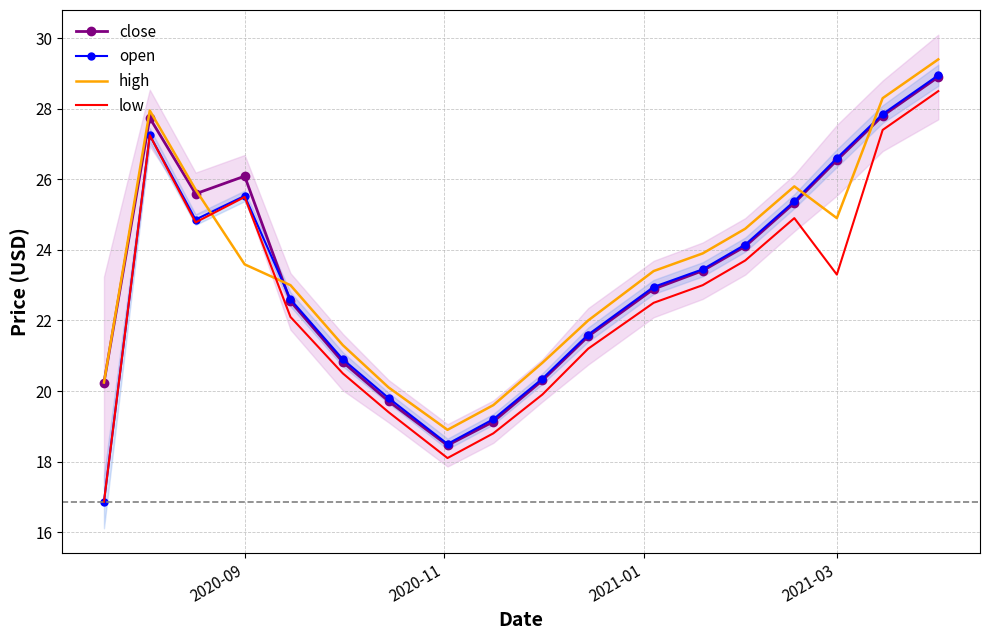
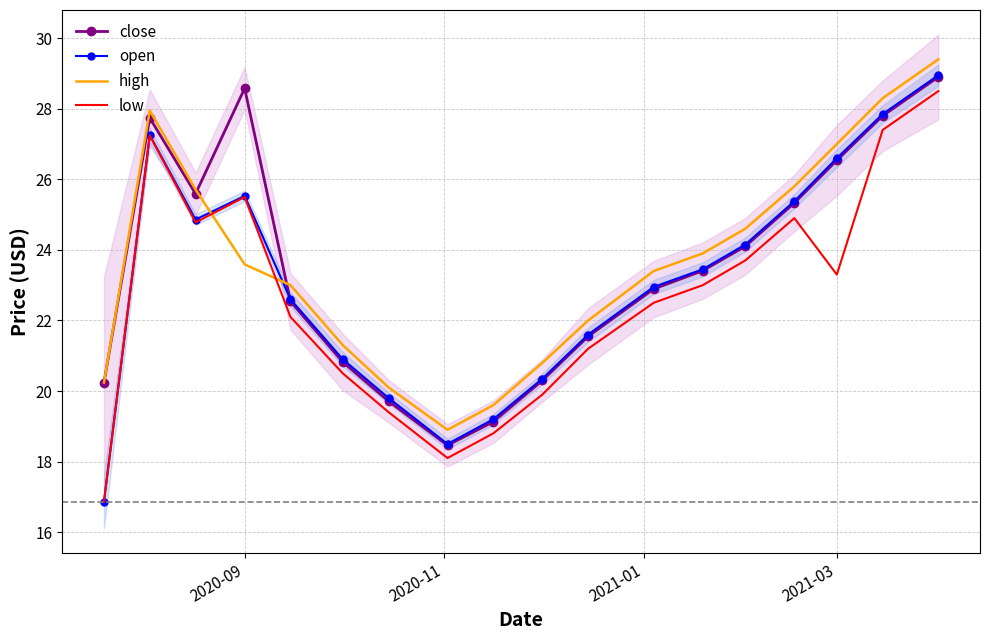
close, 2020-09: 26.1 -> 28.6
high, 2021-03: 24.9 -> 27.0
